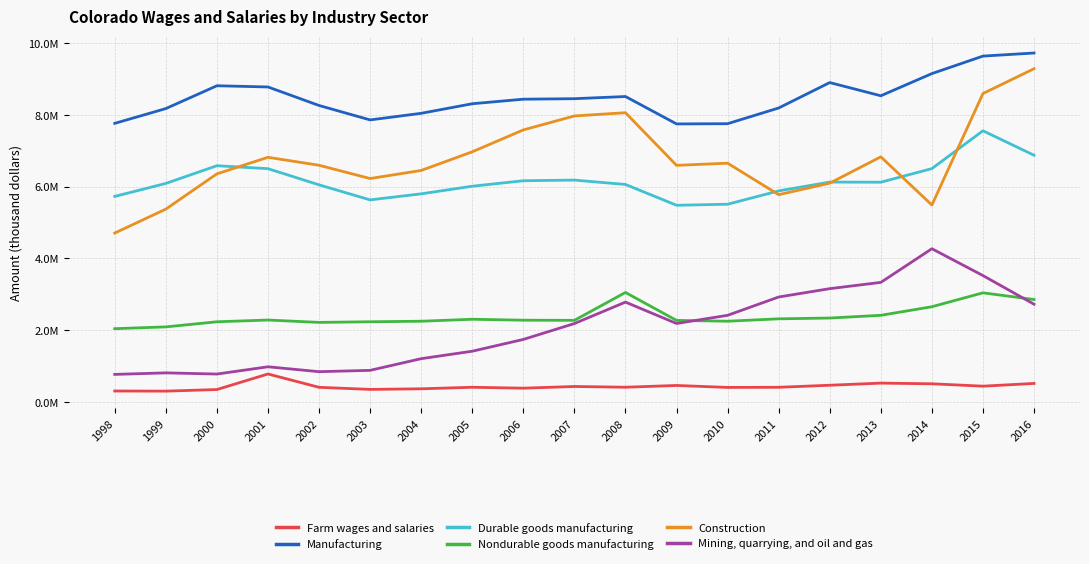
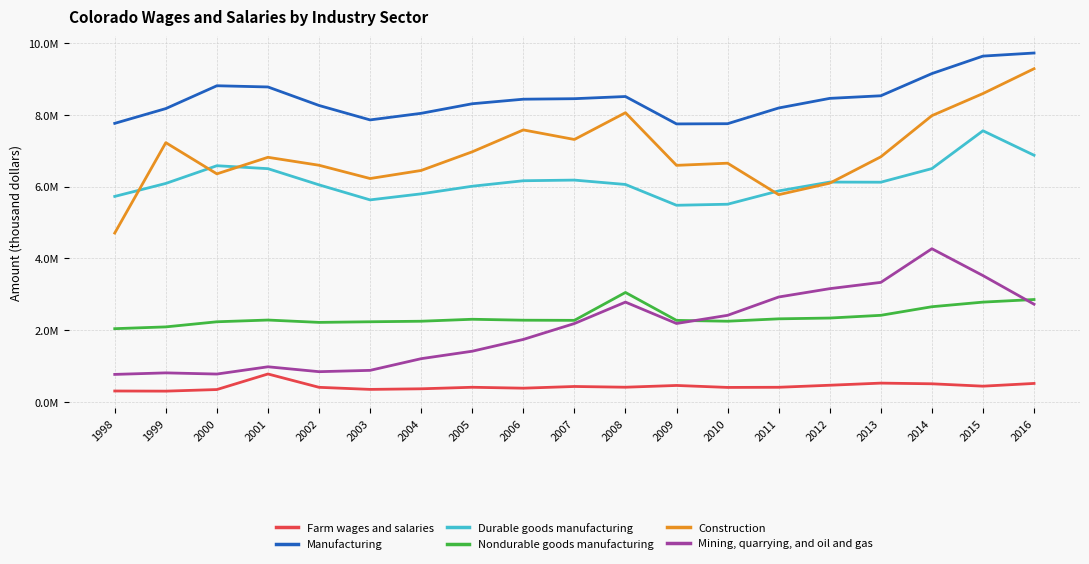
Construction, 1999: 5400000 -> 7200000
Construction, 2007: 8000000 -> 7300000
Manufacturing, 2012: 8900000 -> 8500000
Construction, 2014: 5500000 -> 8000000
Nondurable goods manufacturing, 2015: 3000000 -> 2800000
